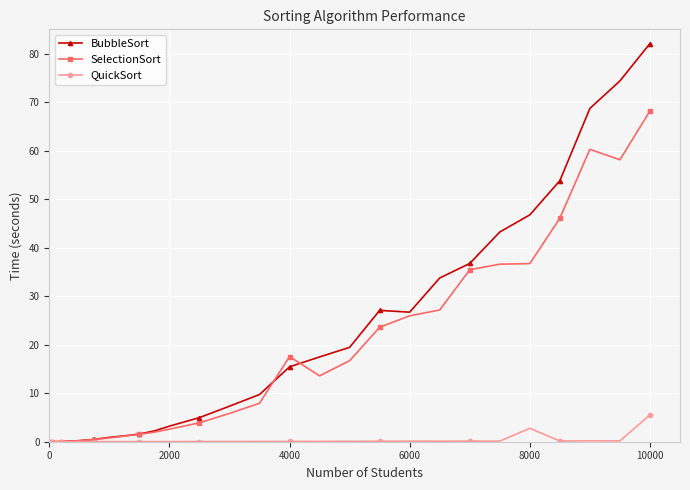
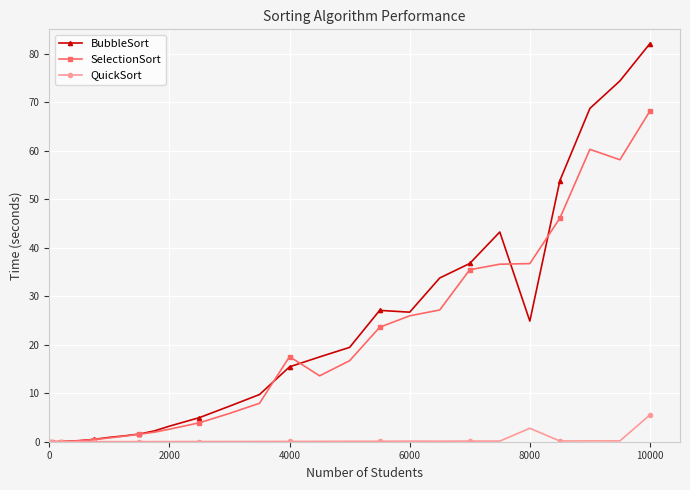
BubbleSort, 8000: 47 -> 25
